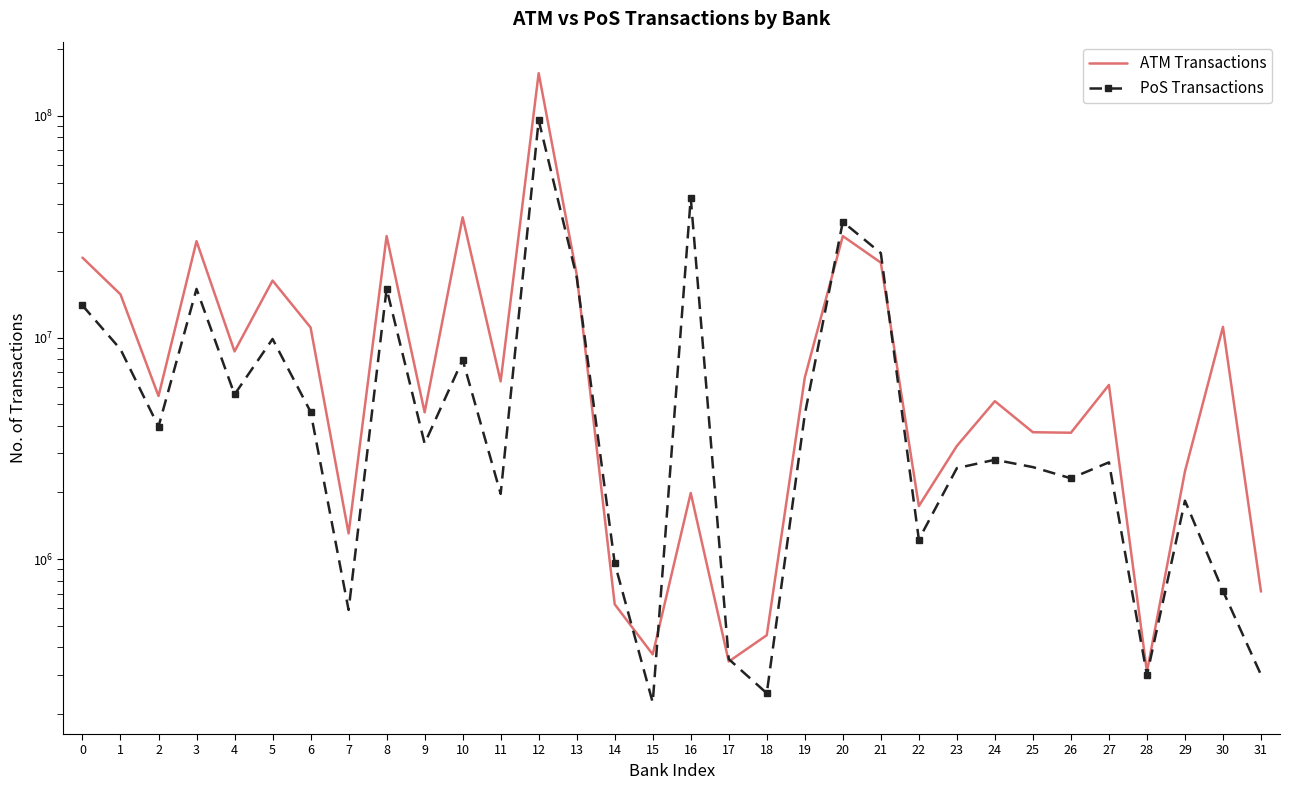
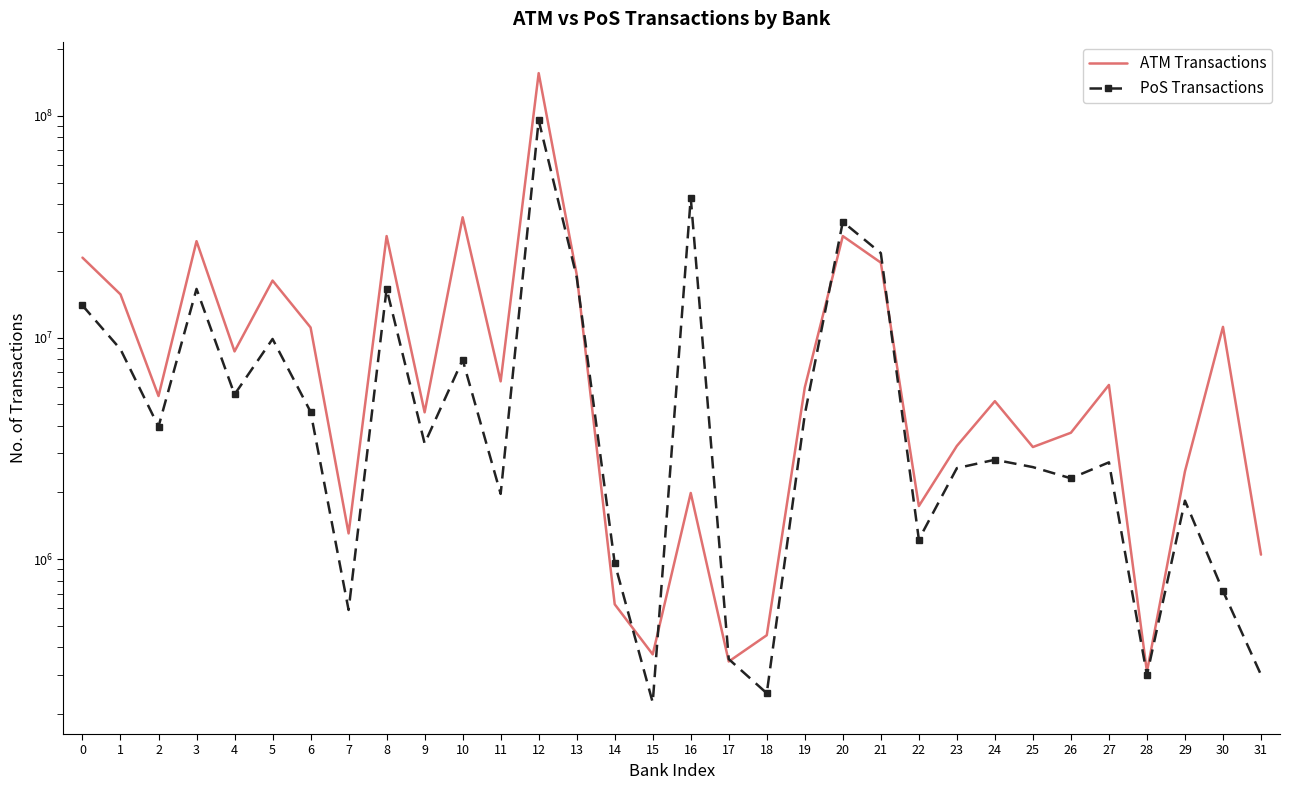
ATM Transactions, 19: 6600000 -> 6000000
ATM Transactions, 25: 3700000 -> 3200000
ATM Transactions, 31: 710000 -> 1000000
